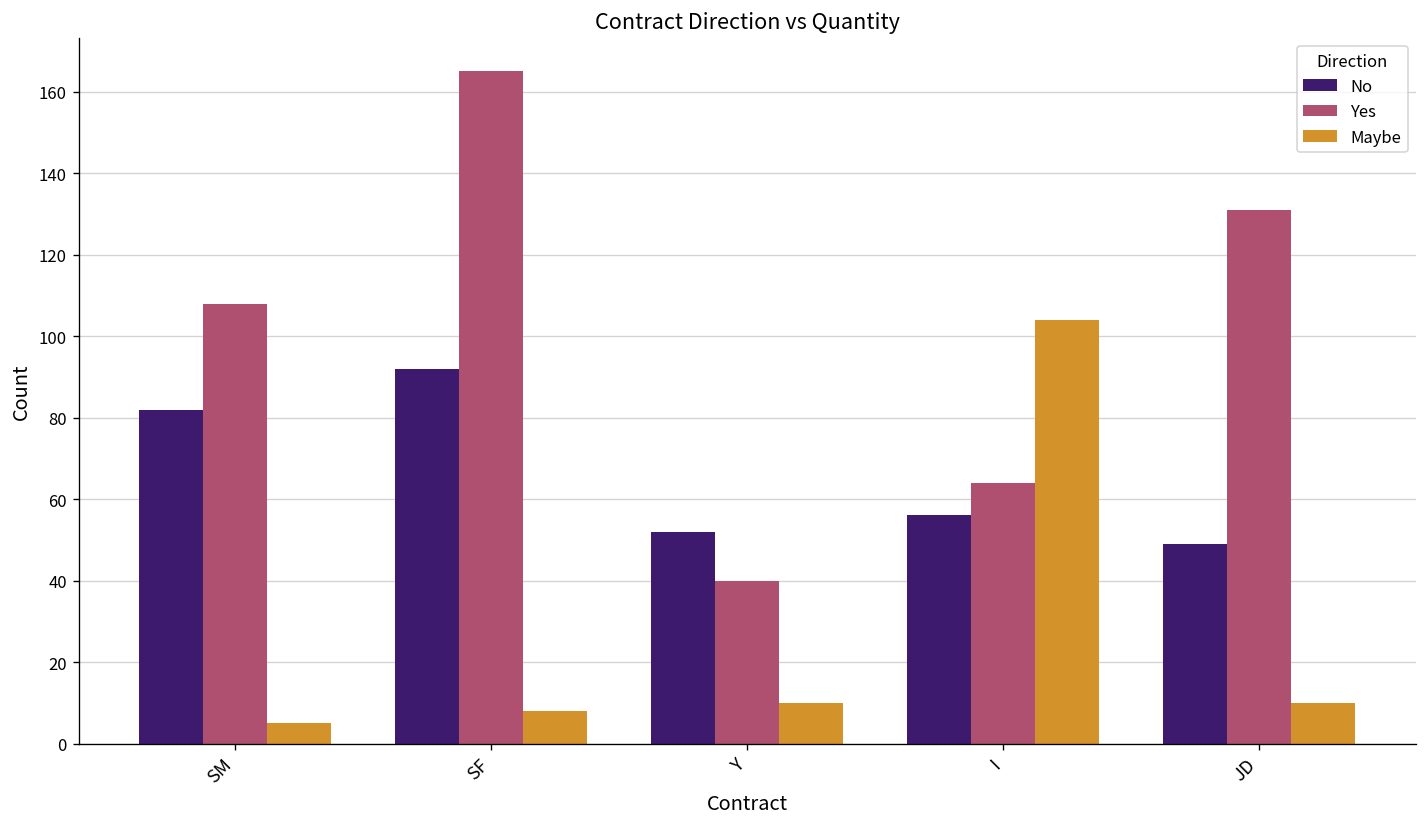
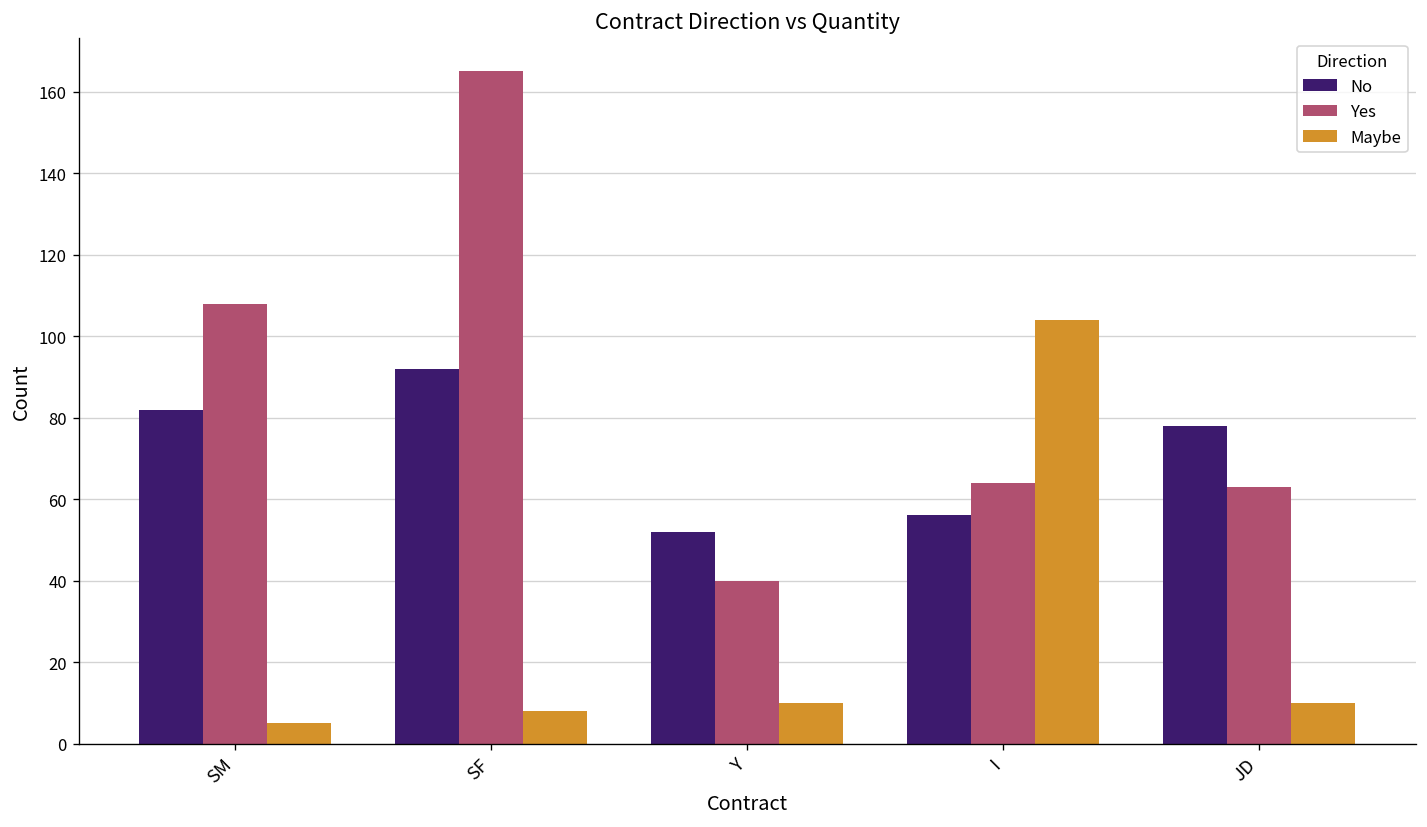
No, JD: 49 -> 78
Yes, JD: 131 -> 63
